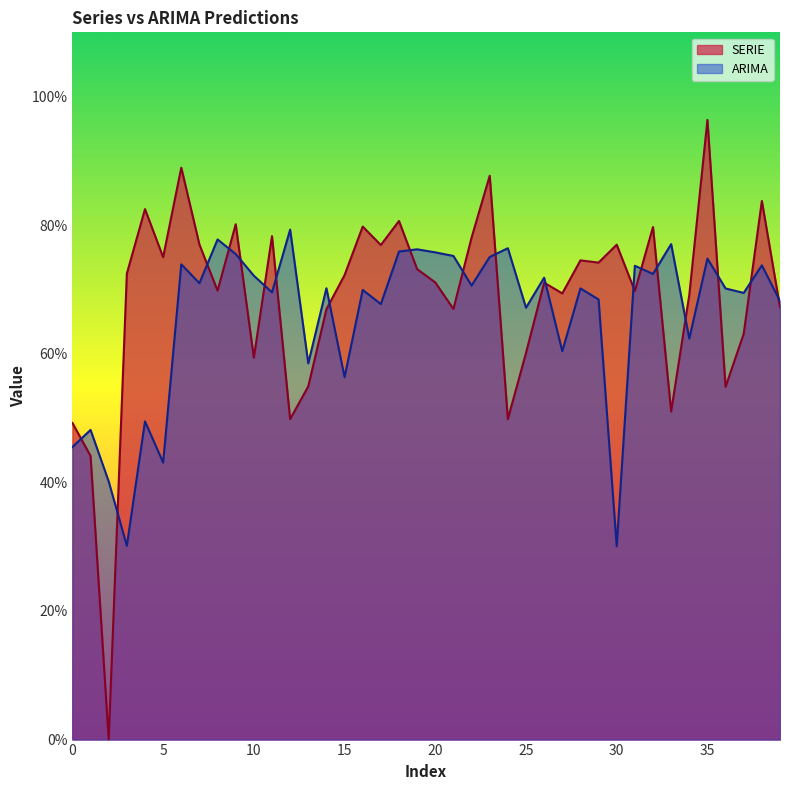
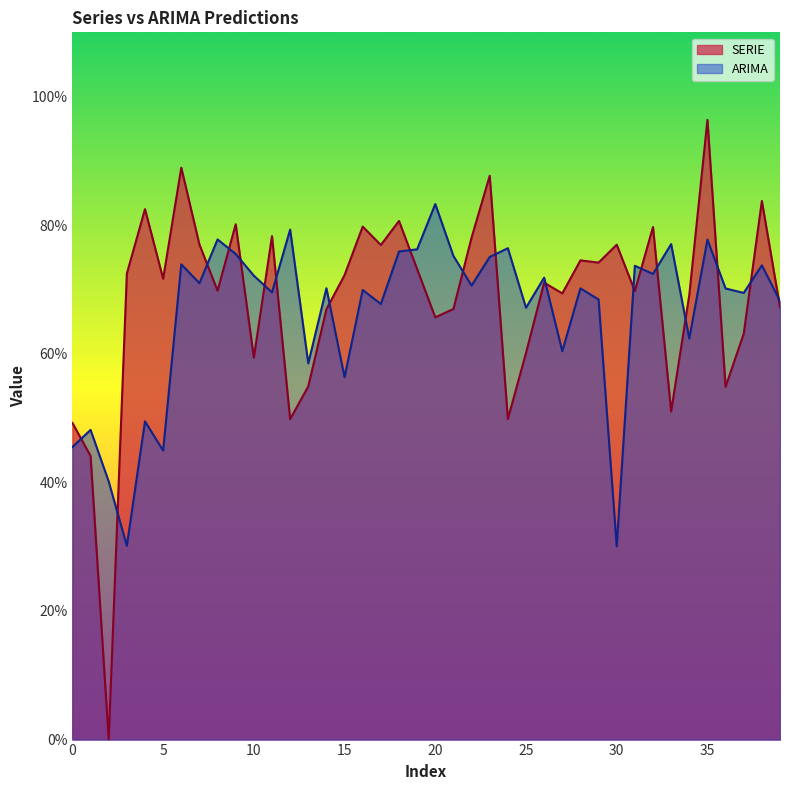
SERIE, 5: 75% -> 72%
ARIMA, 5: 43% -> 45%
SERIE, 20: 71% -> 66%
ARIMA, 20: 76% -> 83%
ARIMA, 35: 75% -> 78%
